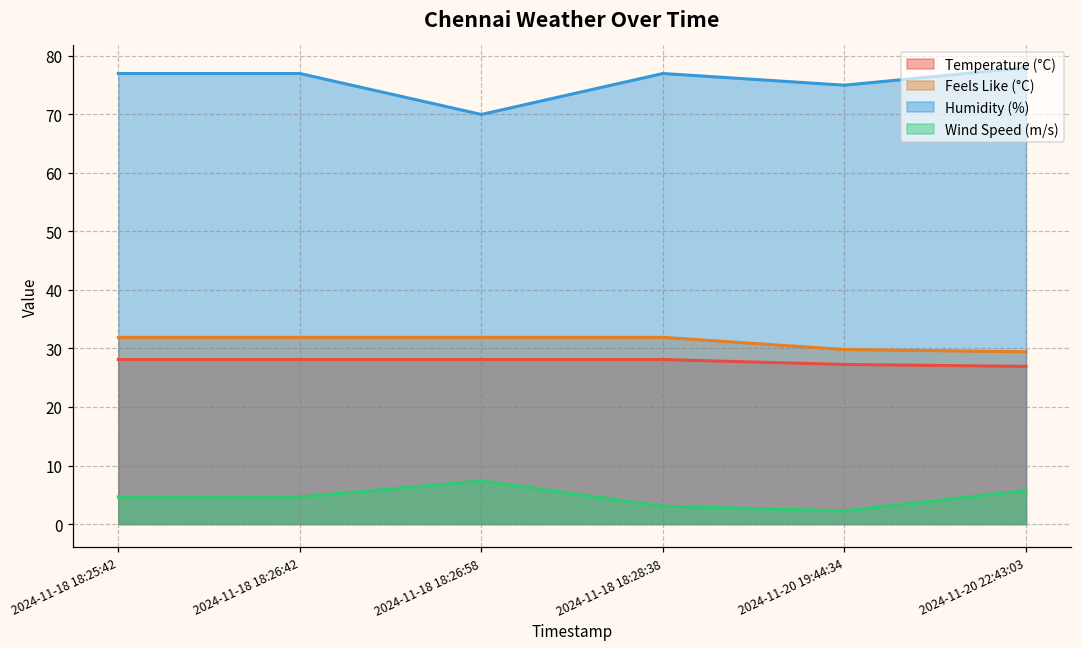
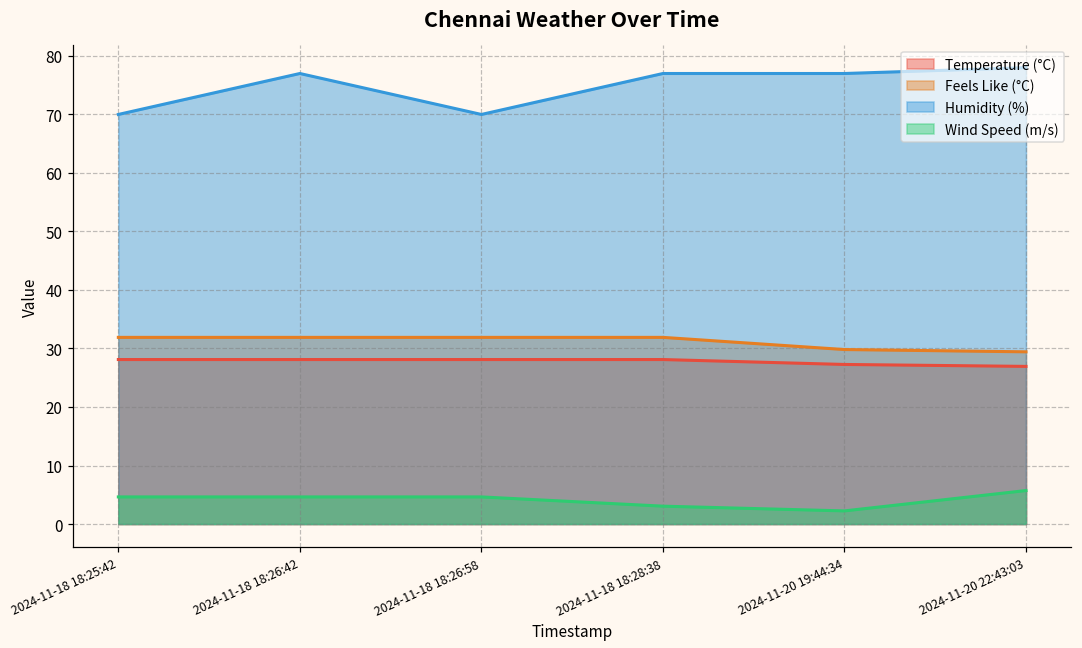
Humidity (%), 2024-11-18 18:25:42: 77 -> 70
Wind Speed (m/s), 2024-11-18 18:26:58: 7 -> 5
Humidity (%), 2024-11-20 19:44:34: 75 -> 77
